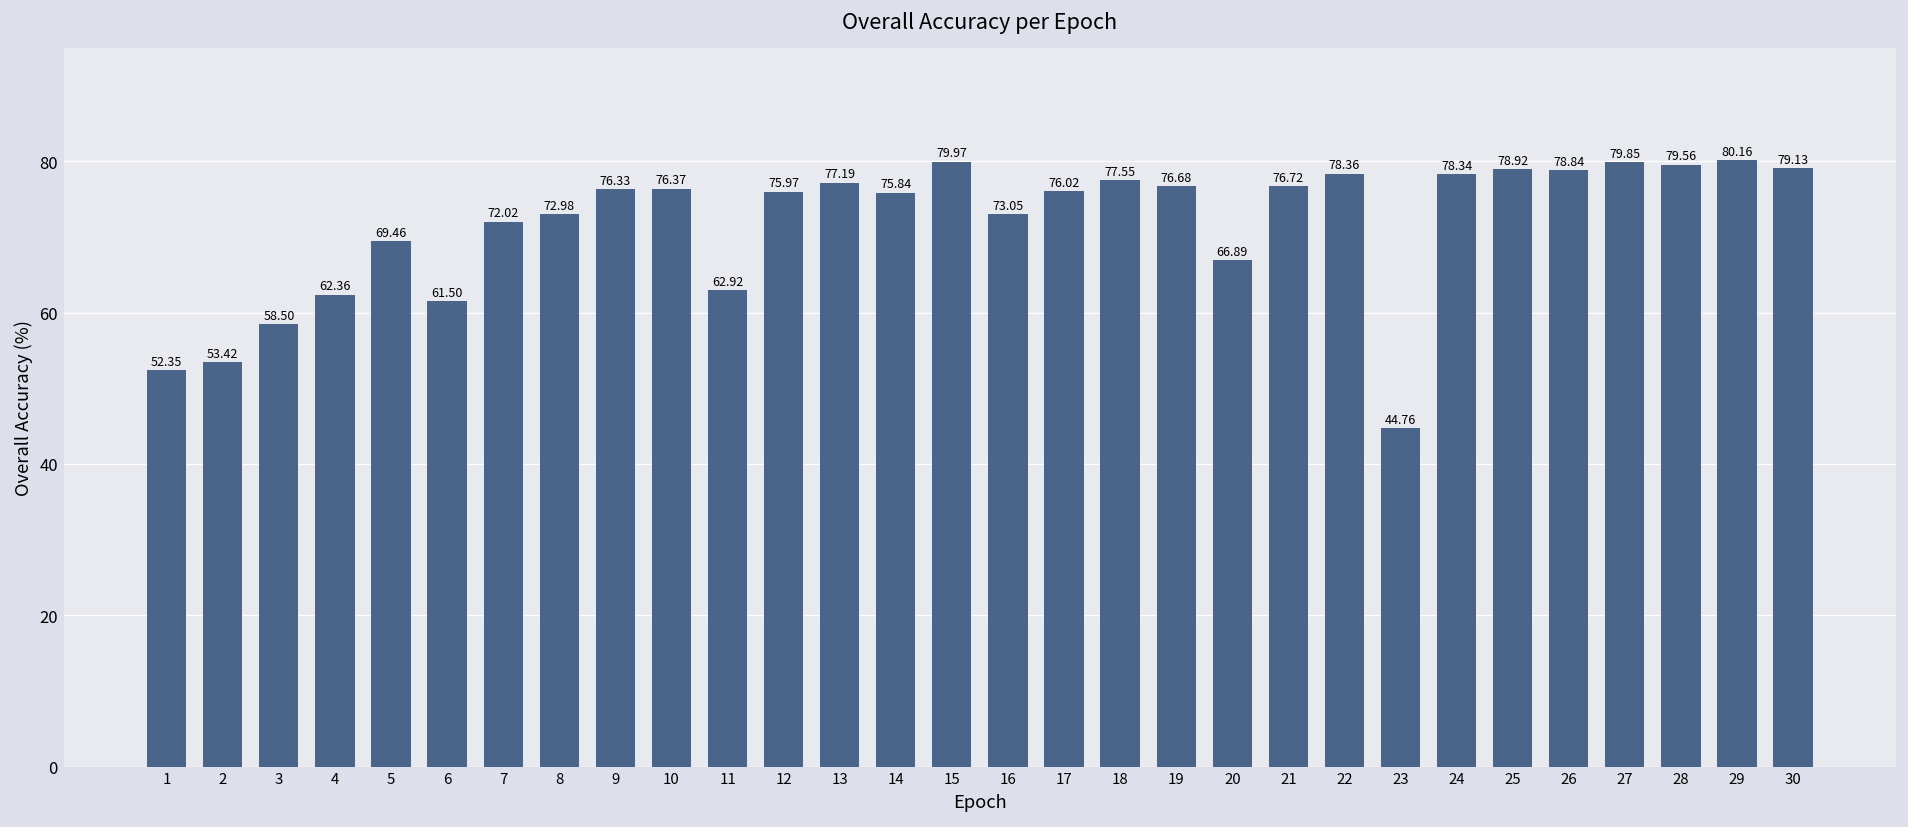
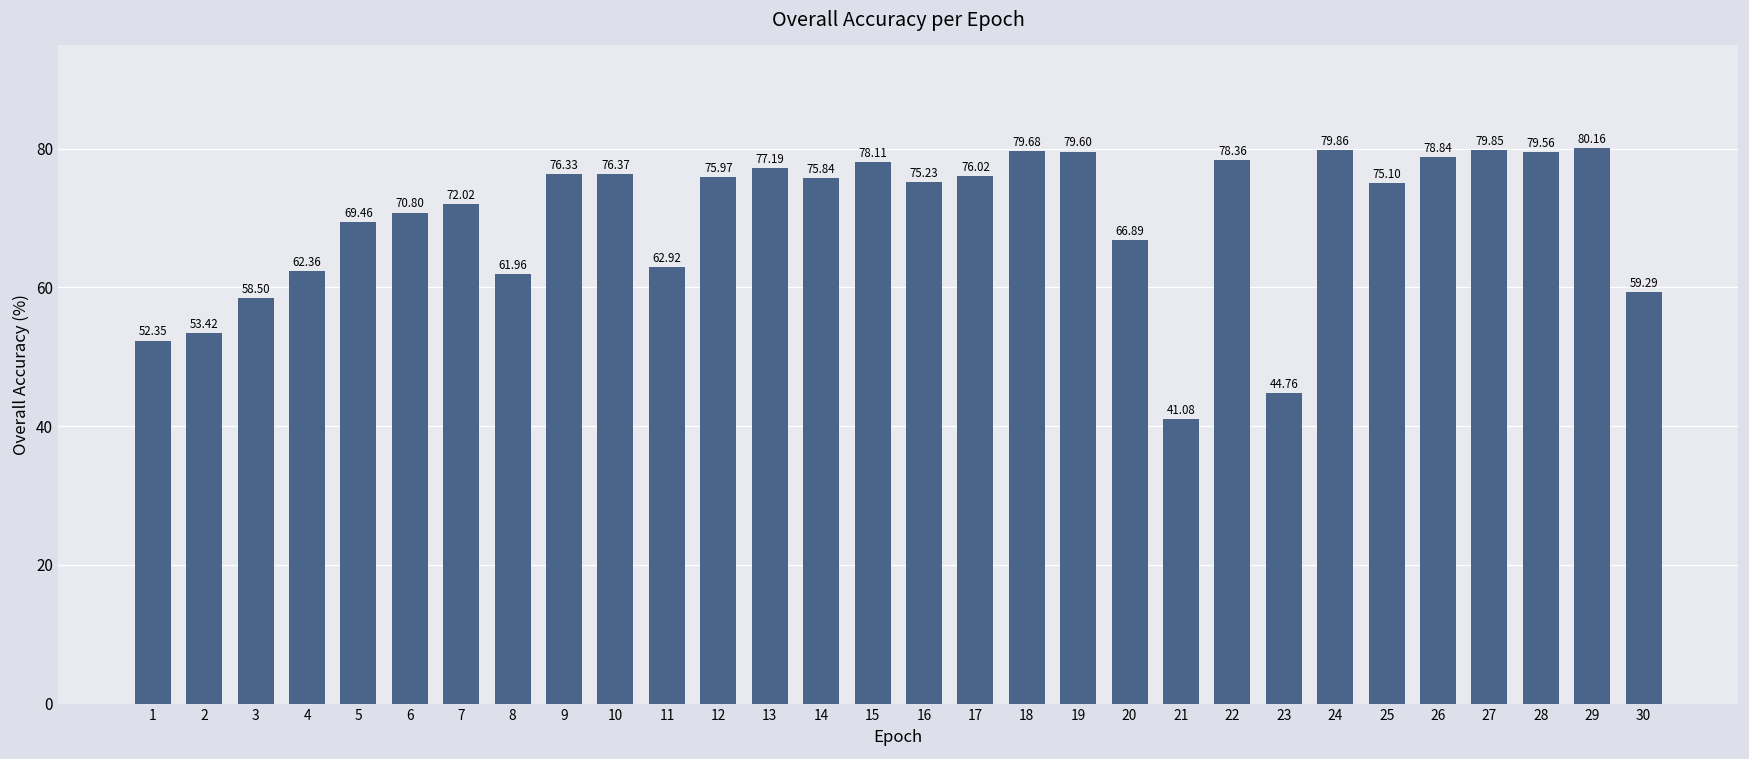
6: 61.50 -> 70.80
8: 72.98 -> 61.96
15: 79.97 -> 78.11
16: 73.05 -> 75.23
18: 77.55 -> 79.68
19: 76.68 -> 79.60
21: 76.72 -> 41.08
24: 78.34 -> 79.86
25: 78.92 -> 75.10
30: 79.13 -> 59.29
